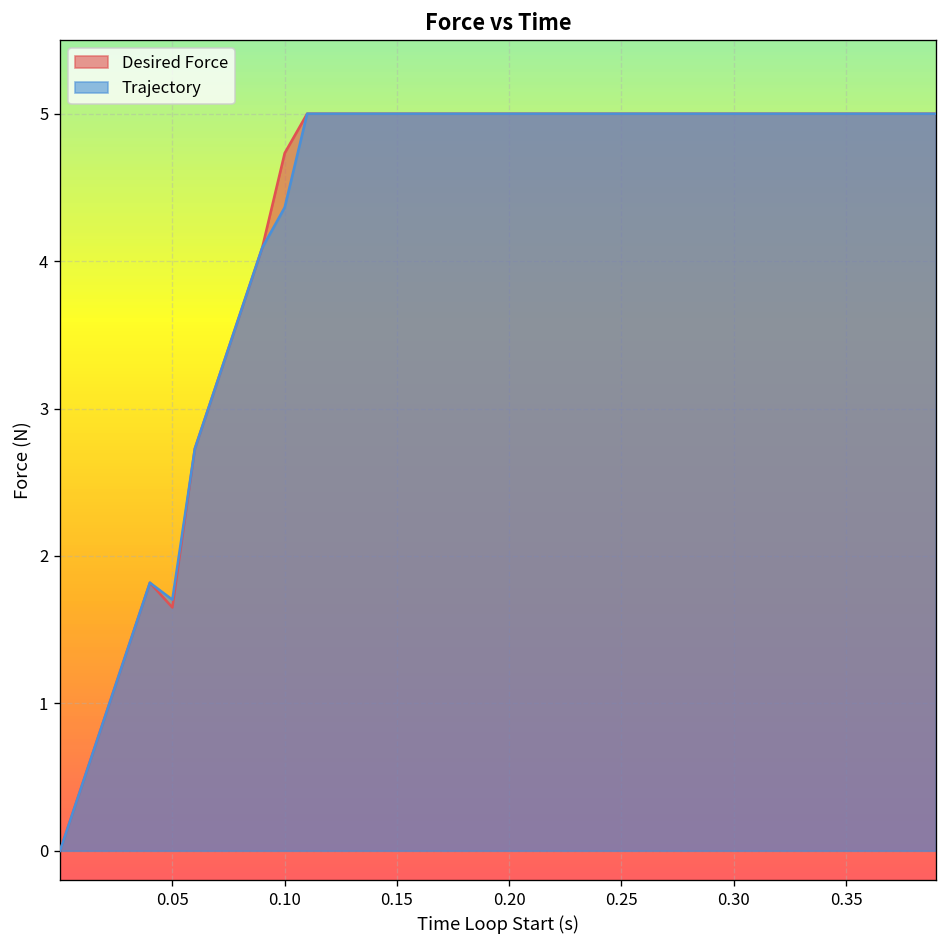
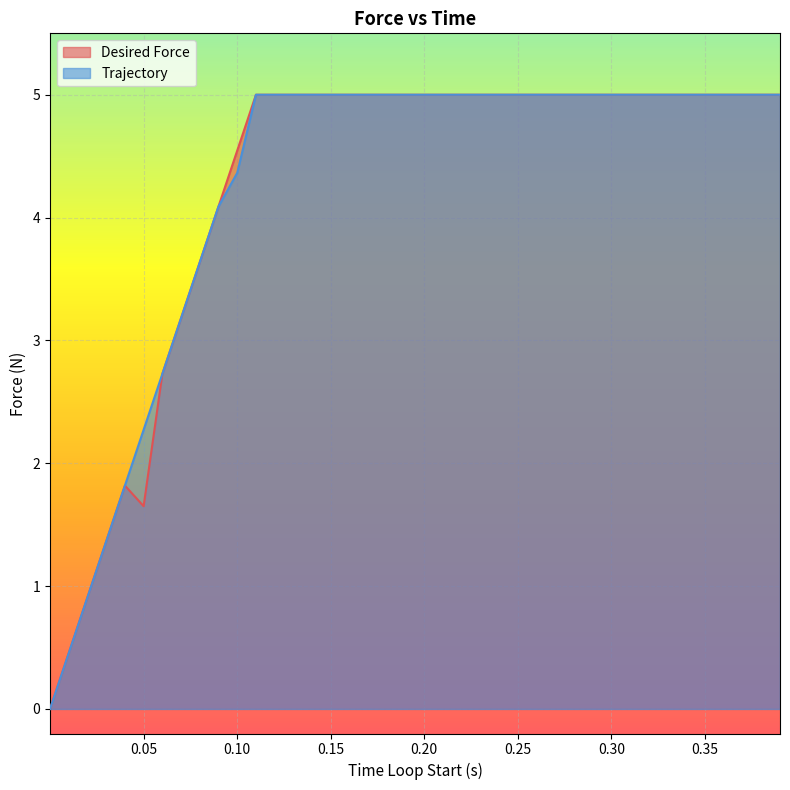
Trajectory, 0.05: 1.70 -> 2.27
Desired Force, 0.10: 4.73 -> 4.55
